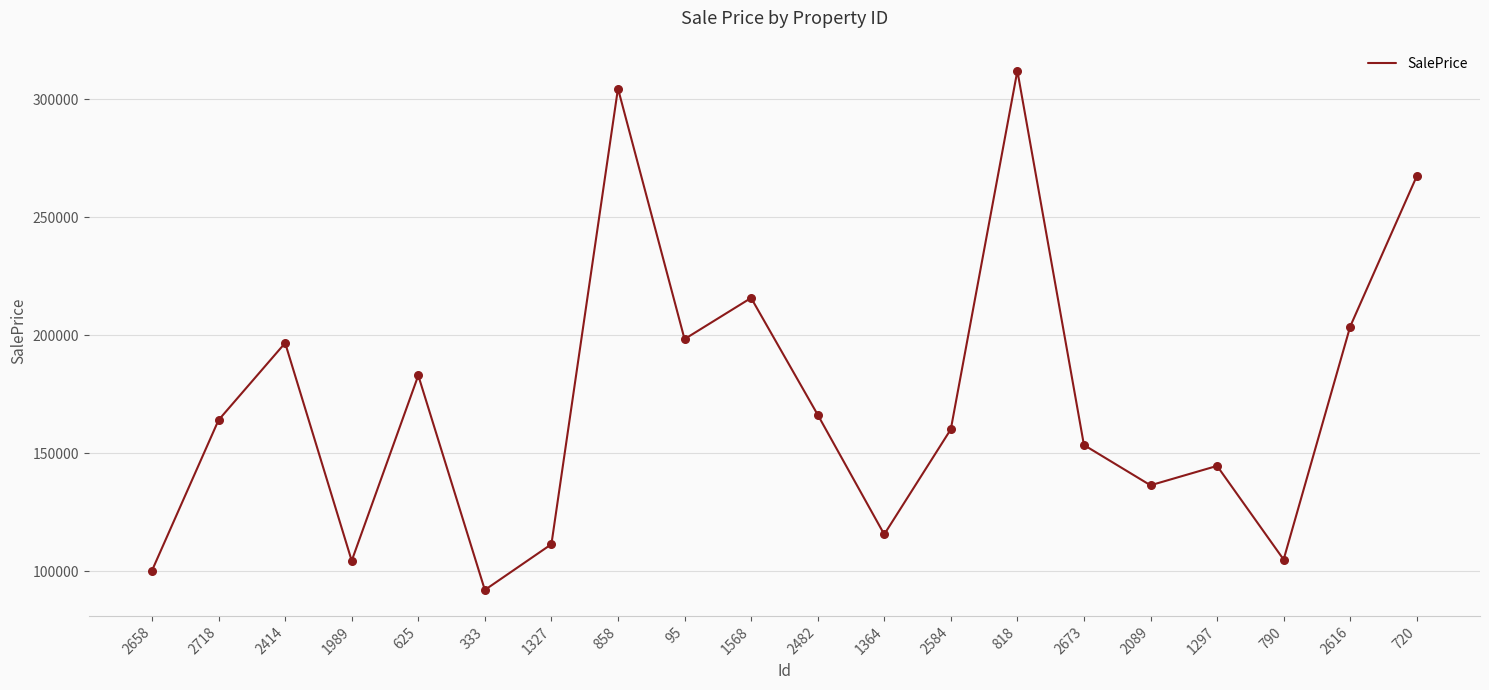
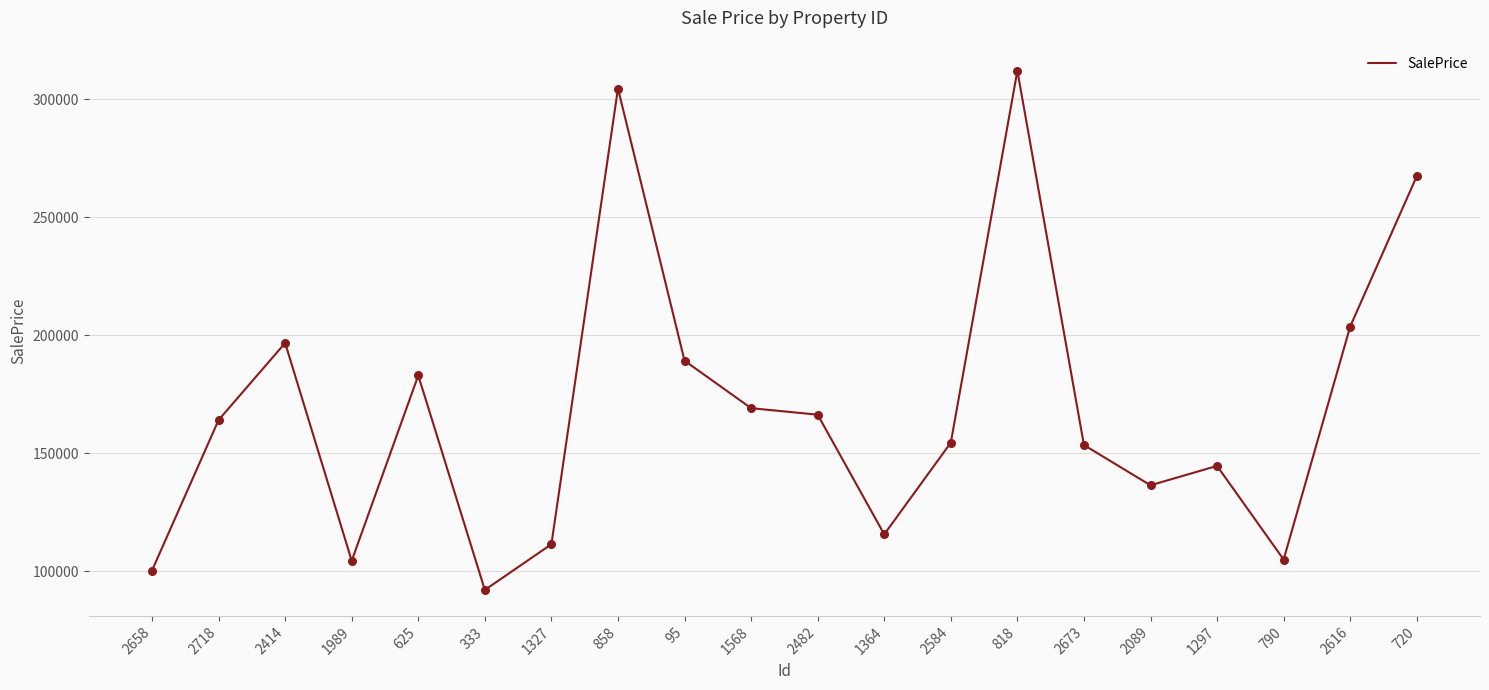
95: 198000 -> 189000
1568: 216000 -> 169000
2584: 160000 -> 155000
